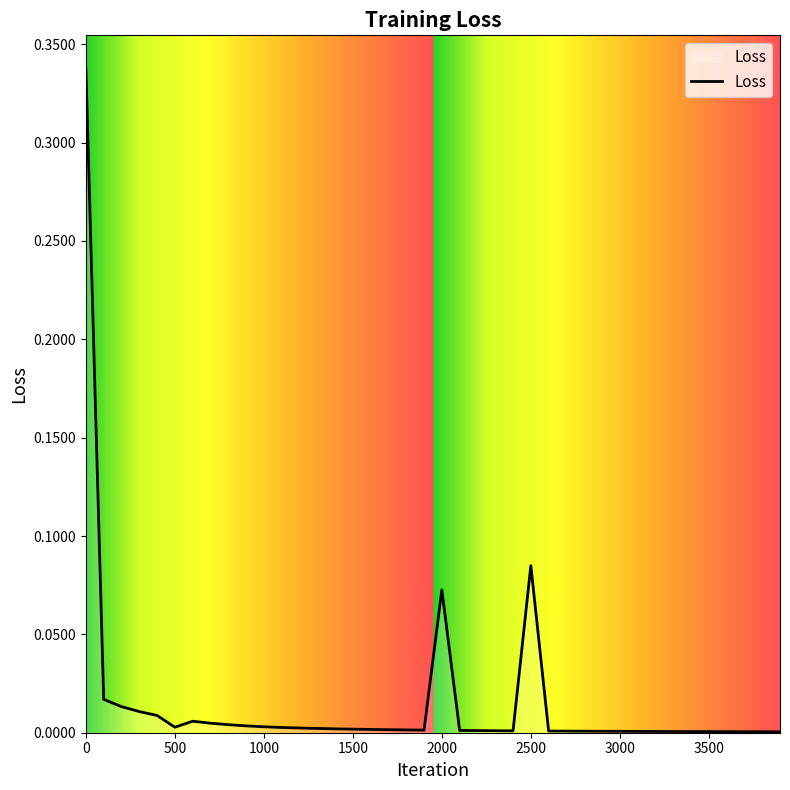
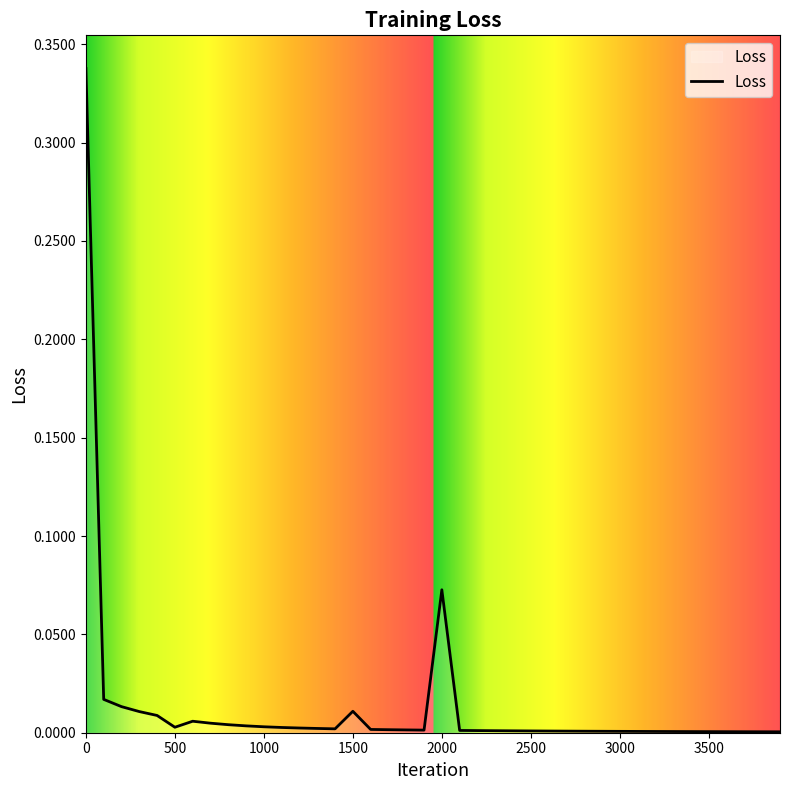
1500: 0.002 -> 0.011
2500: 0.085 -> 0.001
